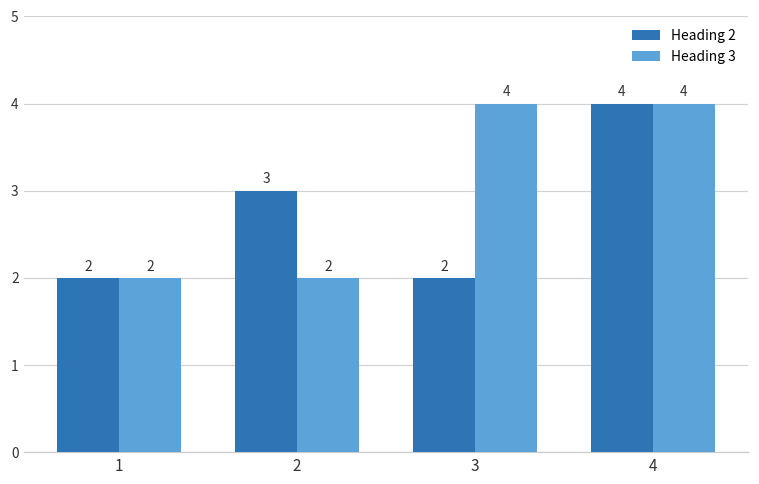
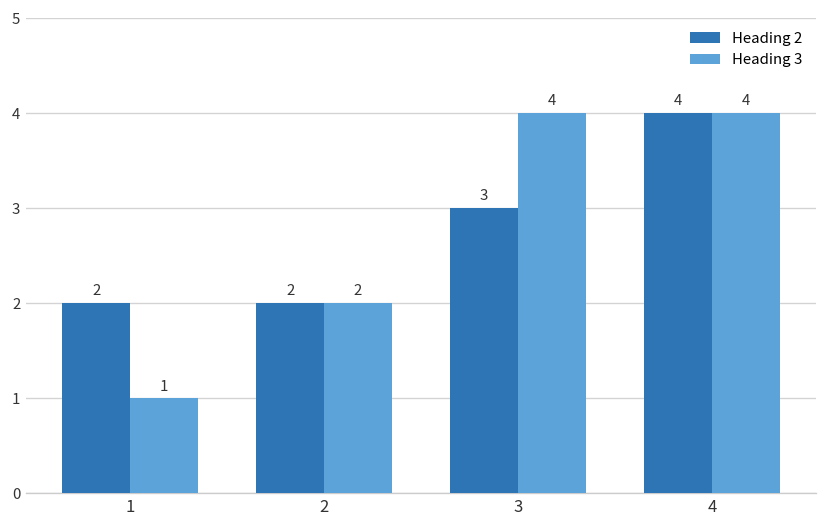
Heading 3, 1: 2 -> 1
Heading 2, 2: 3 -> 2
Heading 2, 3: 2 -> 3
